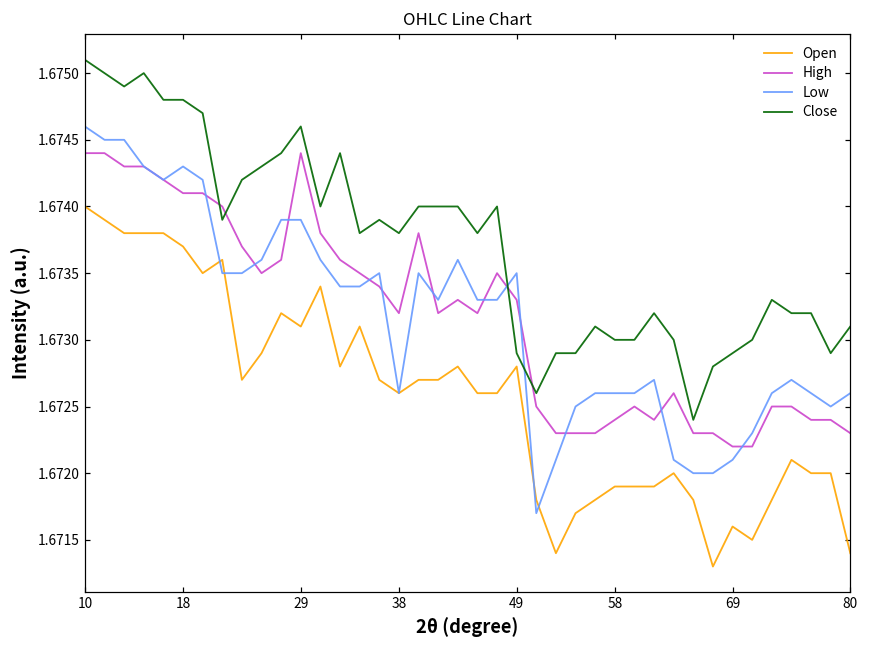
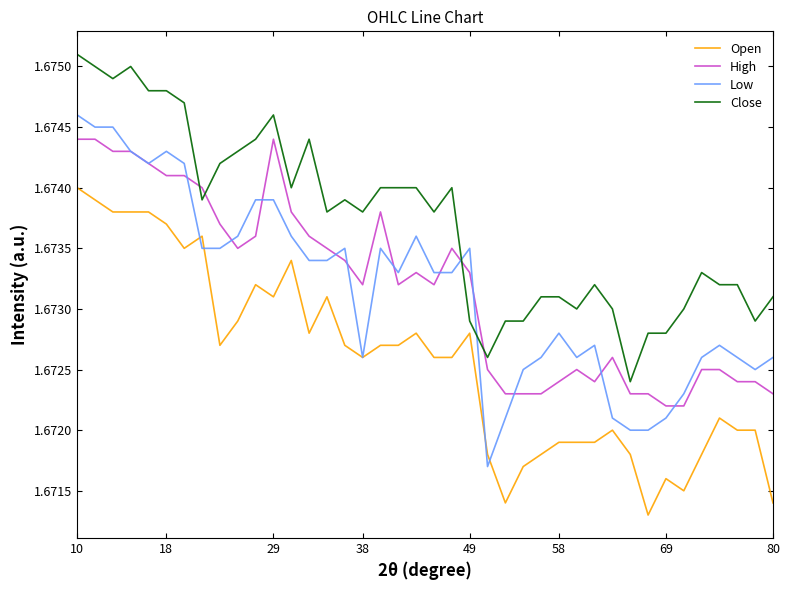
Low, 58: 1.67260 -> 1.67280
Close, 58: 1.67300 -> 1.67310
Close, 69: 1.67290 -> 1.67280
